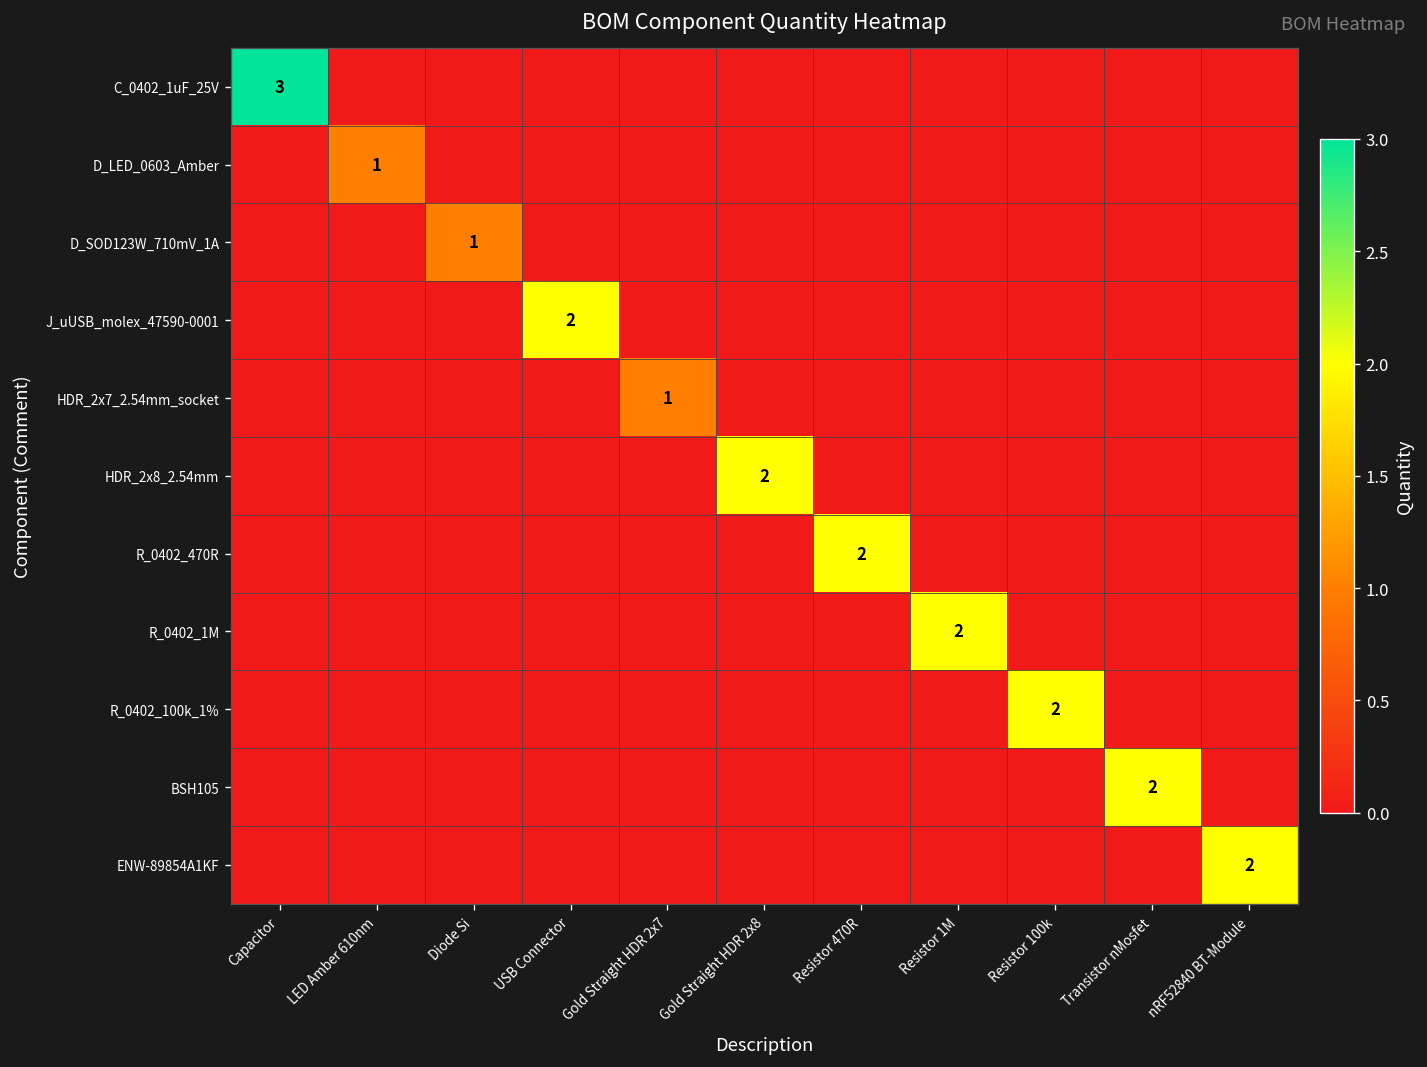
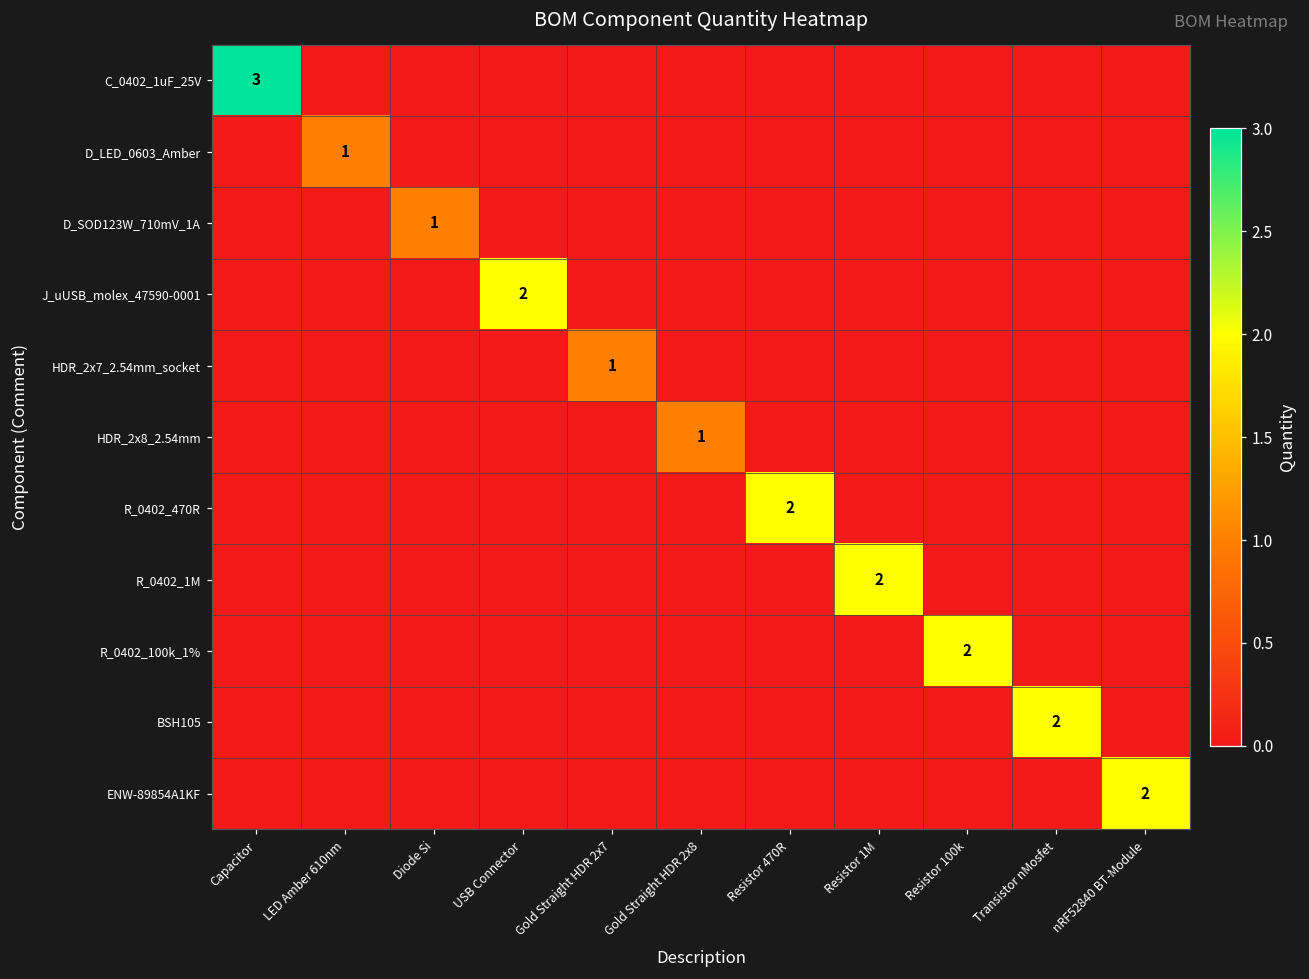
HDR_2x8_2.54mm, Gold Straight HDR 2x8: 2 -> 1
